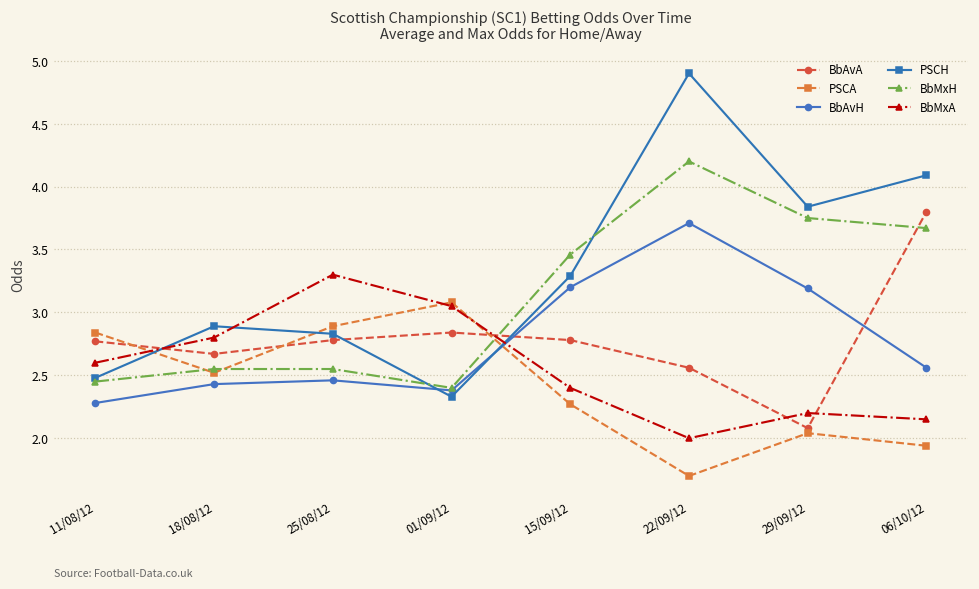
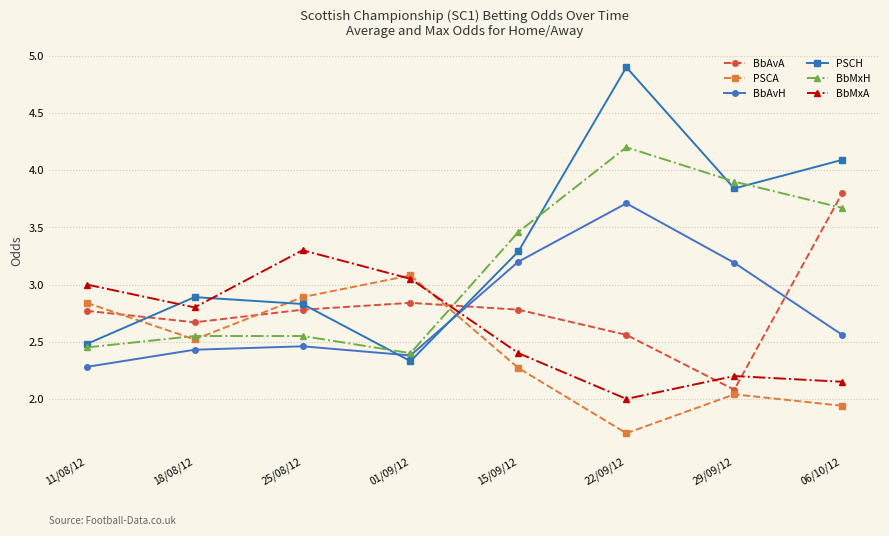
BbMxA, 11/08/12: 2.6 -> 3.0
BbMxH, 29/09/12: 3.75 -> 3.90
